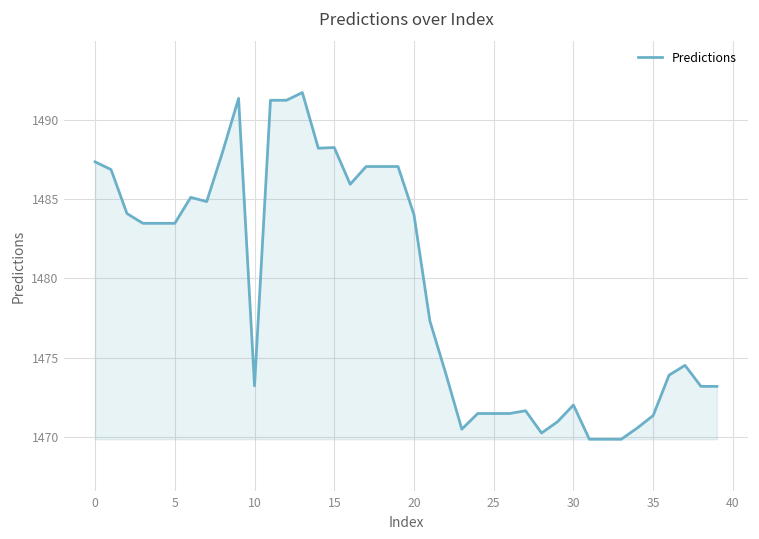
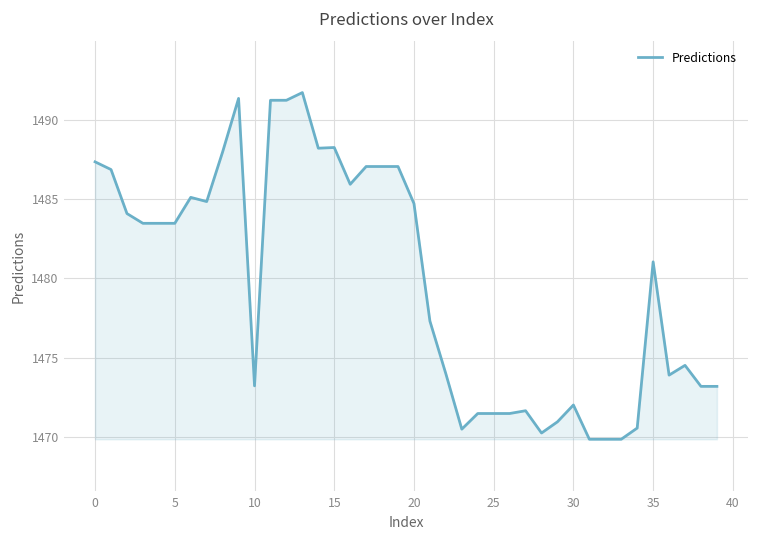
20: 1484.0 -> 1484.7
35: 1471.4 -> 1481.0
